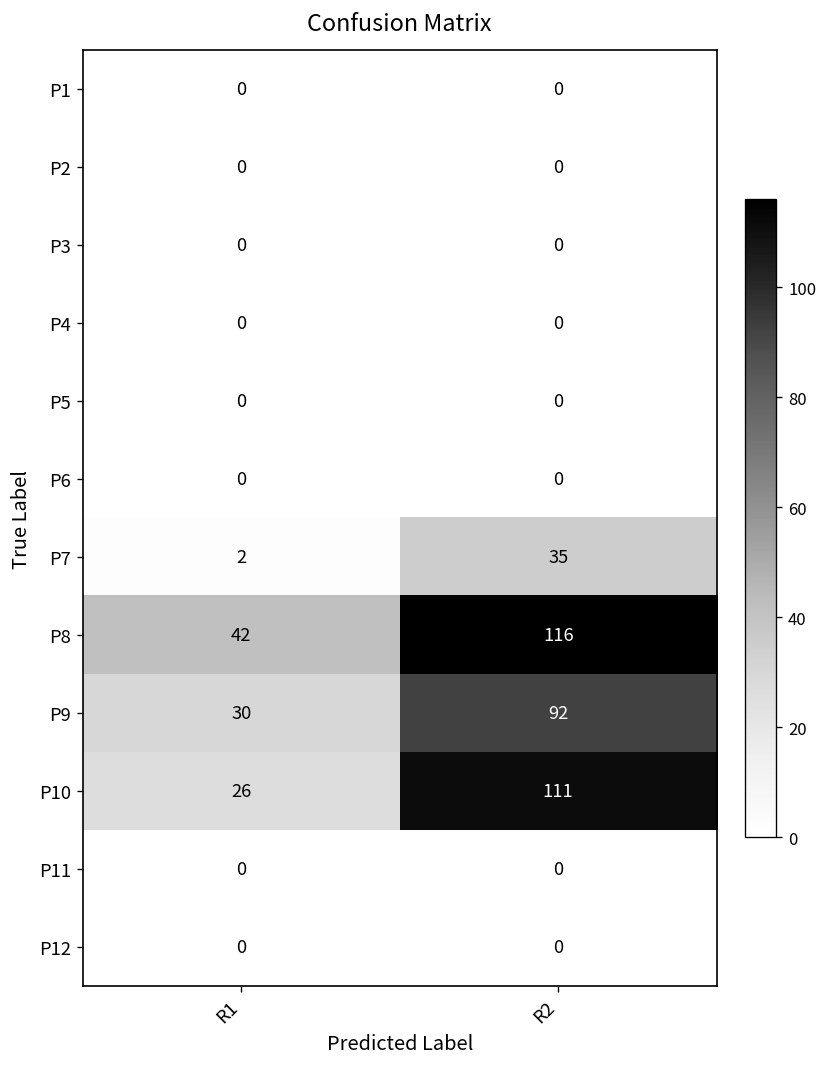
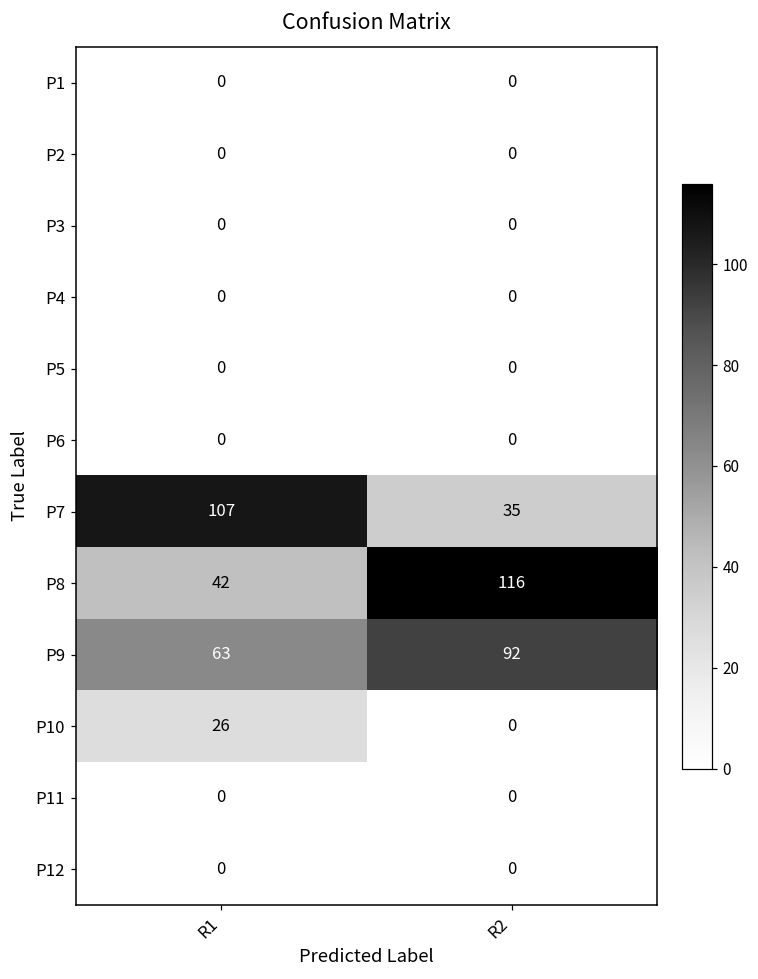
P7, R1: 2 -> 107
P9, R1: 30 -> 63
P10, R2: 111 -> 0
